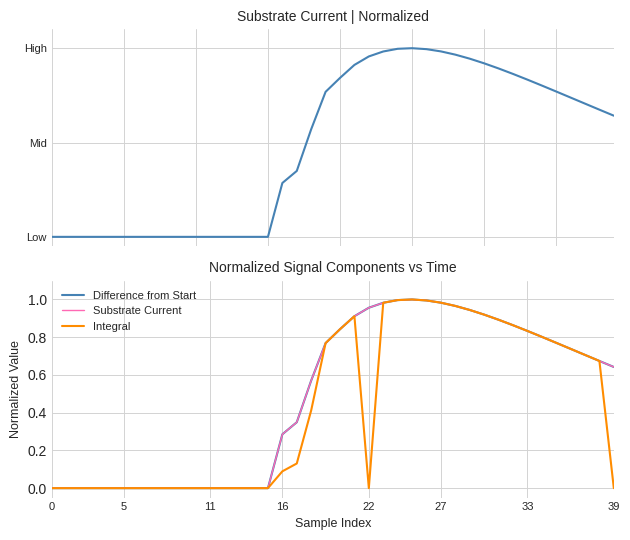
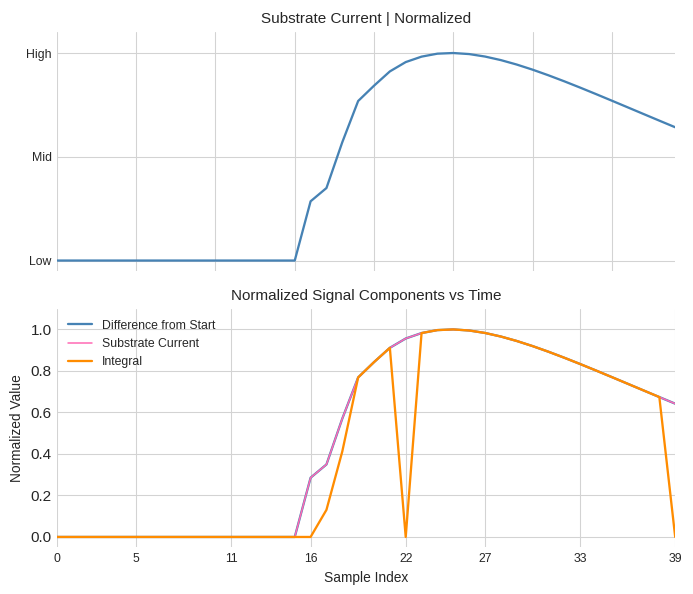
Normalized Signal Components vs Time, Integral, 16: 0.09 -> 0.00
